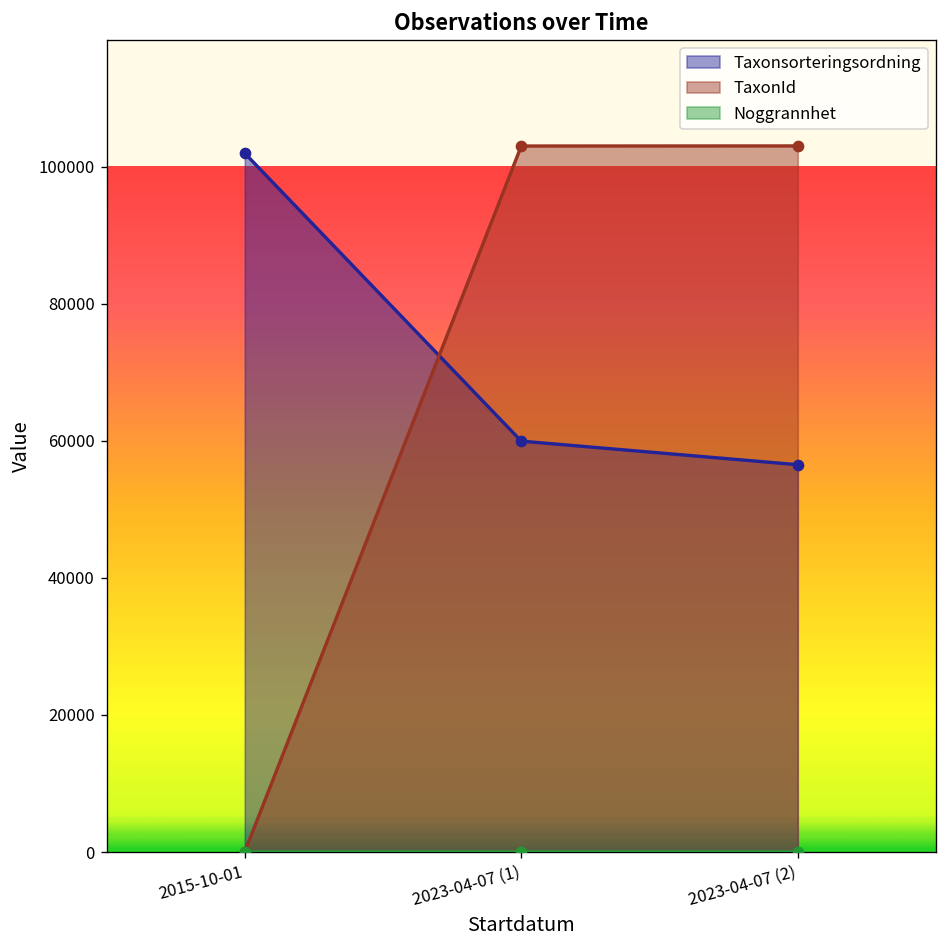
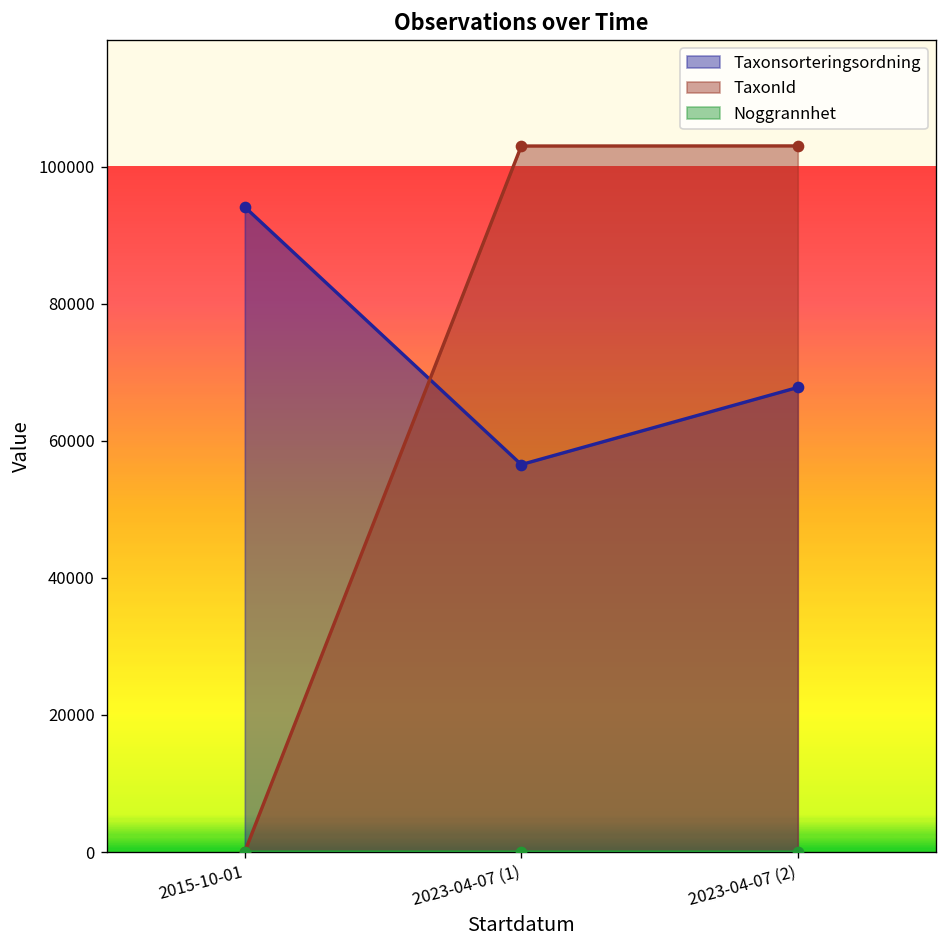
Taxonsorteringsordning, 2015-10-01: 102000 -> 94000
Taxonsorteringsordning, 2023-04-07 (1): 60000 -> 57000
Taxonsorteringsordning, 2023-04-07 (2): 57000 -> 68000
